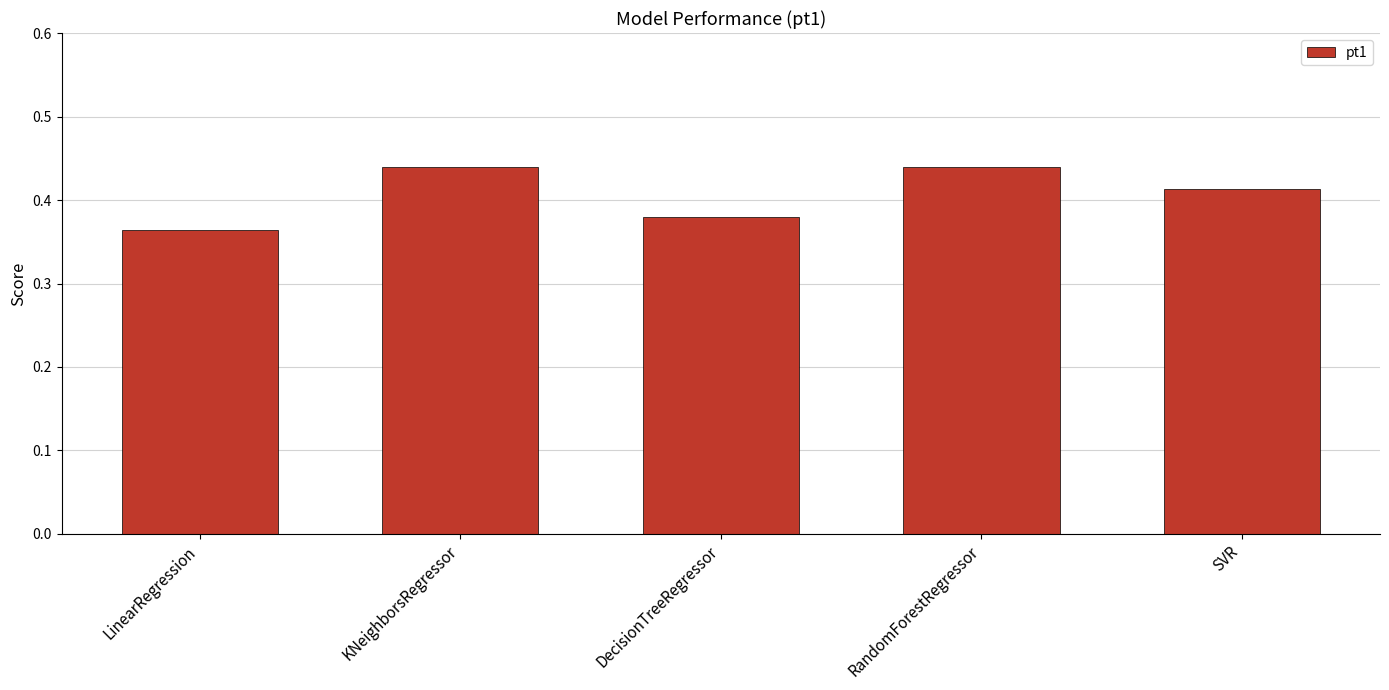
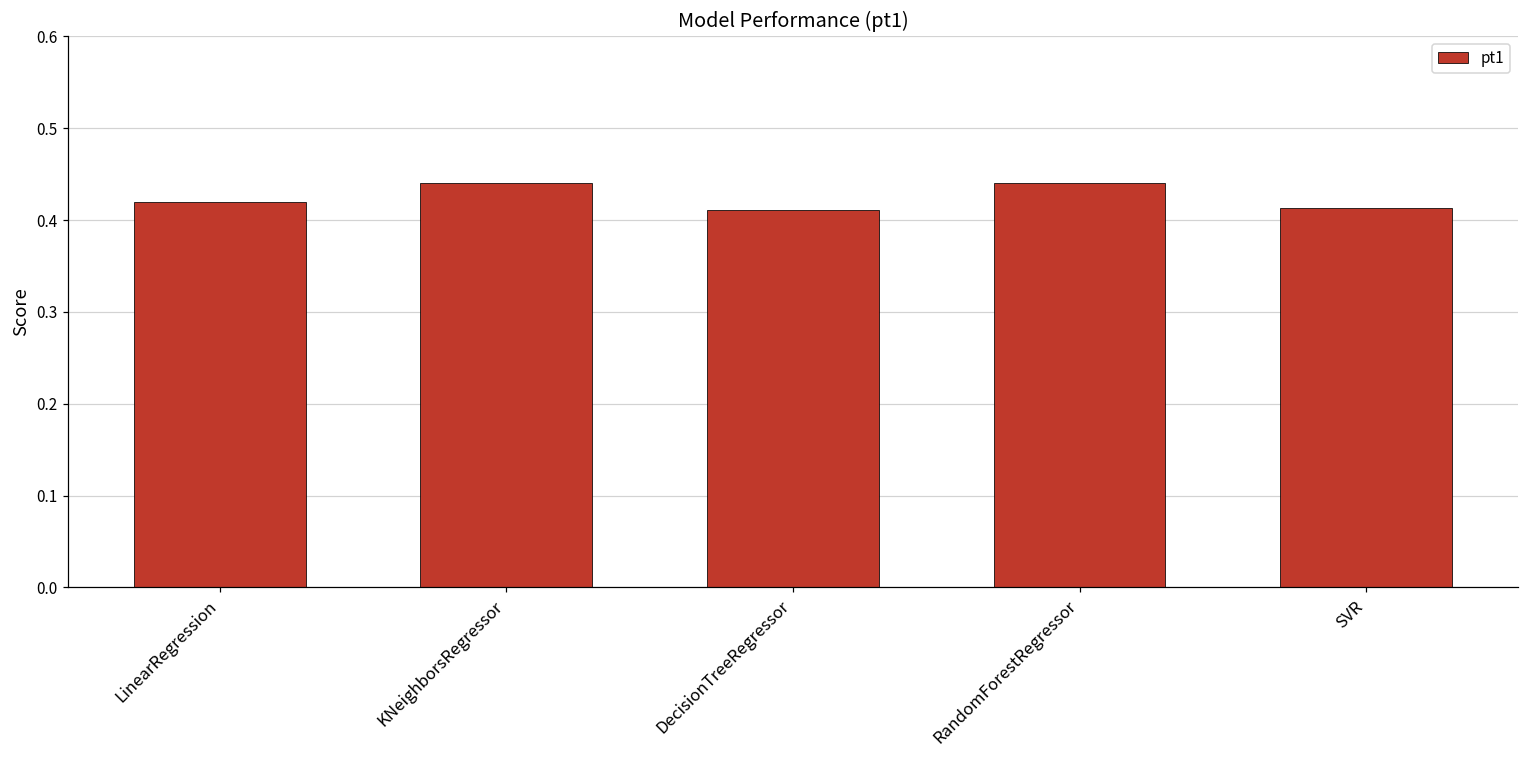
LinearRegression: 0.36 -> 0.42
DecisionTreeRegressor: 0.38 -> 0.41
